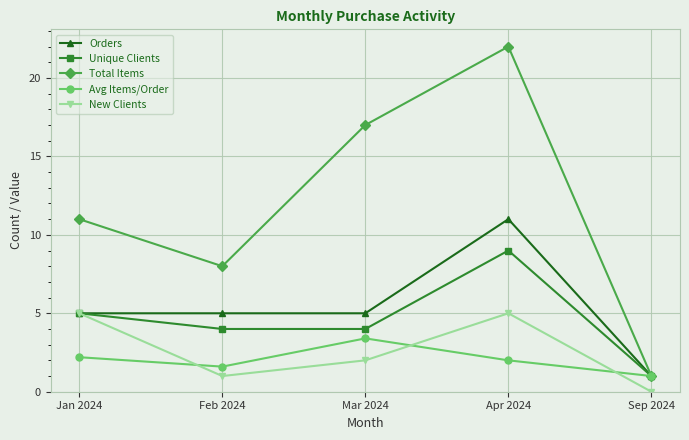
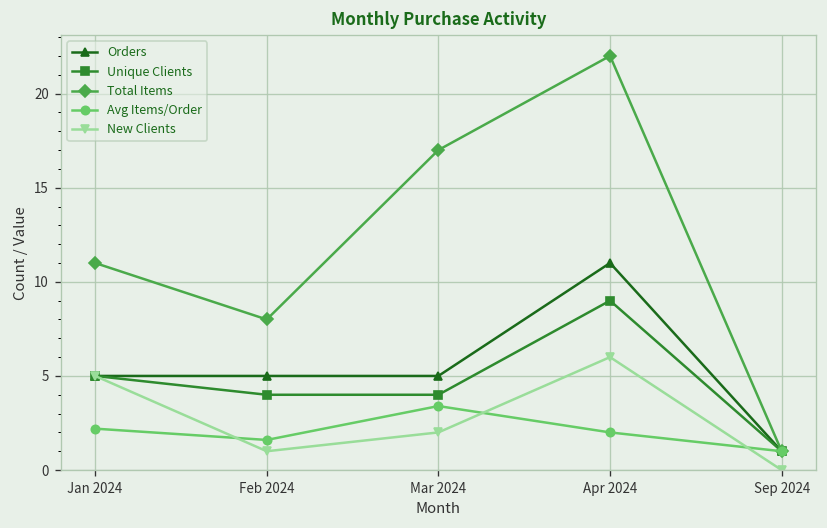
New Clients, Apr 2024: 5 -> 6
